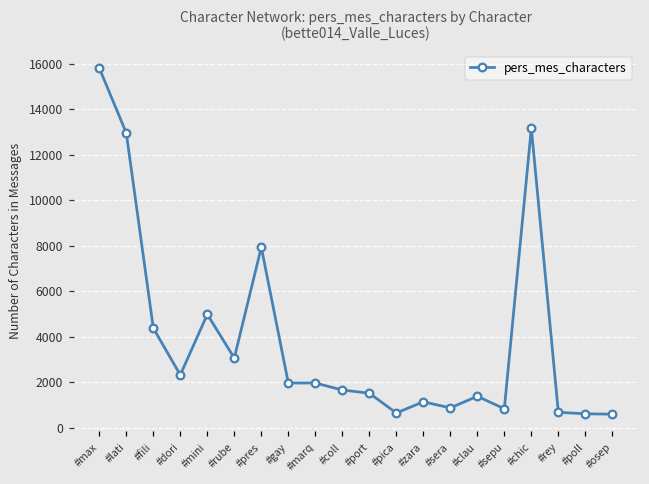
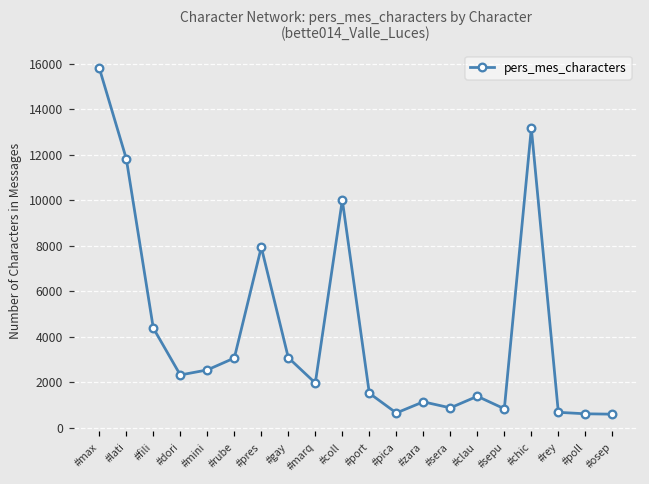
#lati: 13000 -> 11800
#mini: 5000 -> 2500
#gay: 2000 -> 3100
#coll: 1700 -> 10000
